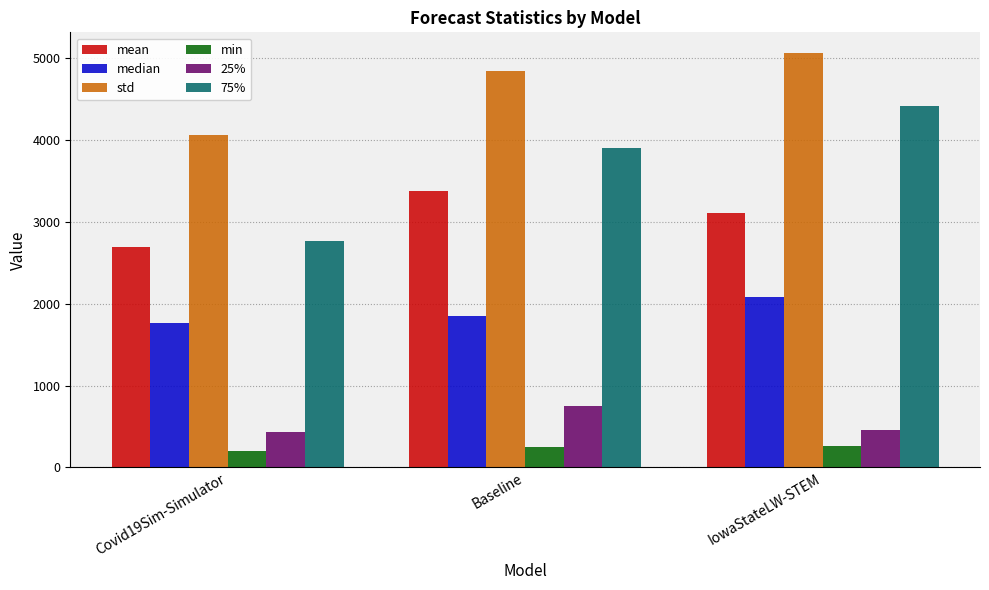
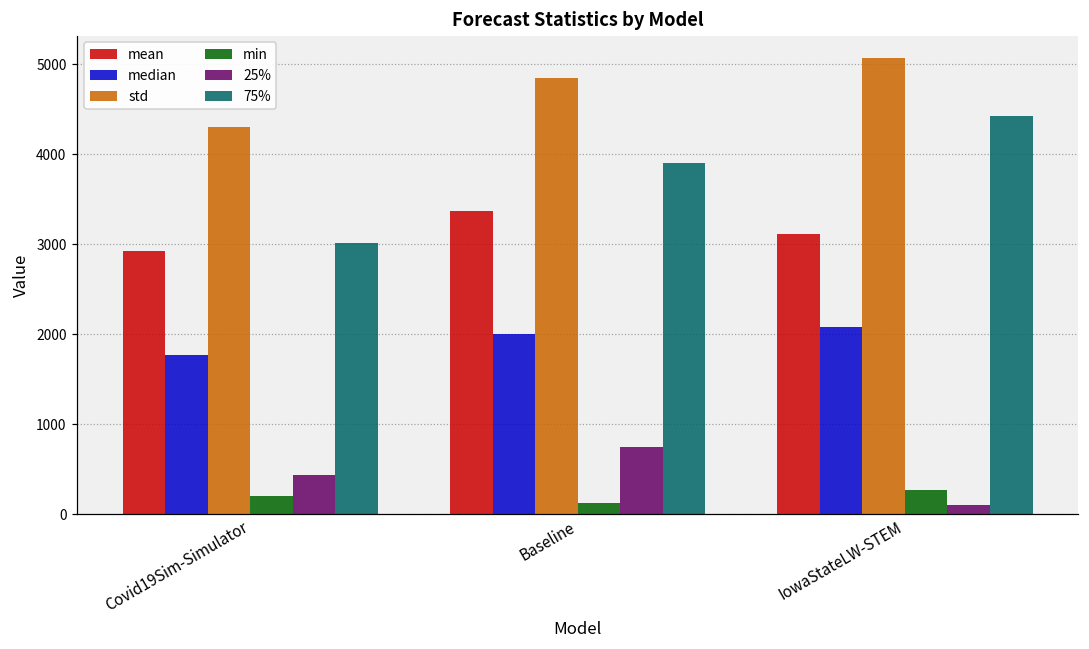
mean, Covid19Sim-Simulator: 2700 -> 2900
std, Covid19Sim-Simulator: 4100 -> 4300
75%, Covid19Sim-Simulator: 2800 -> 3000
median, Baseline: 1800 -> 2000
min, Baseline: 300 -> 100
25%, IowaStateLW-STEM: 500 -> 100
